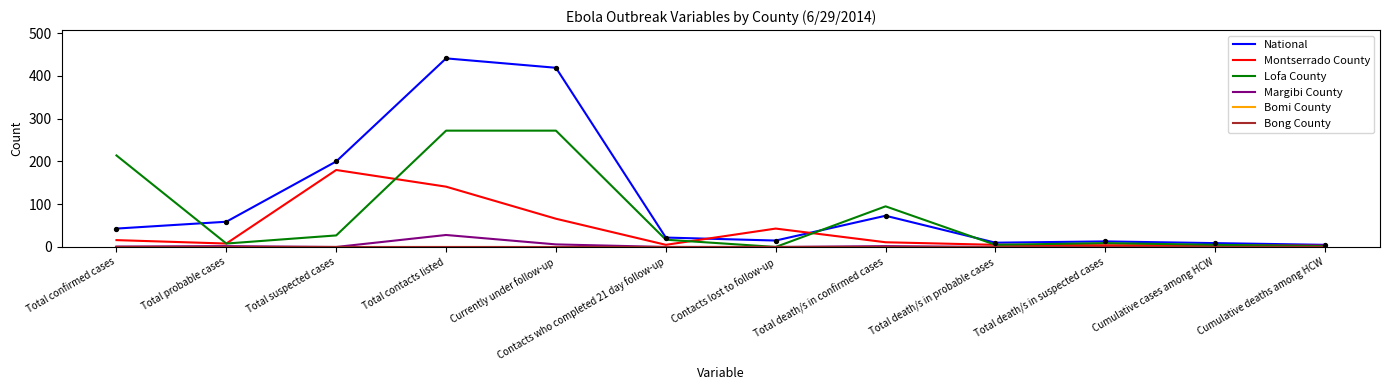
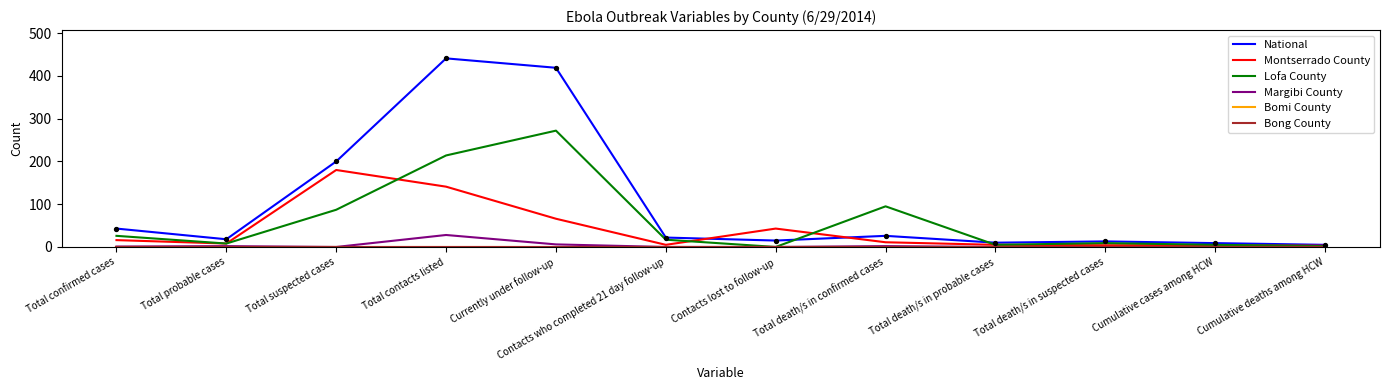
Lofa County, Total confirmed cases: 210 -> 30
National, Total probable cases: 60 -> 20
Lofa County, Total suspected cases: 30 -> 90
Lofa County, Total contacts listed: 270 -> 210
National, Total death/s in confirmed cases: 70 -> 30
